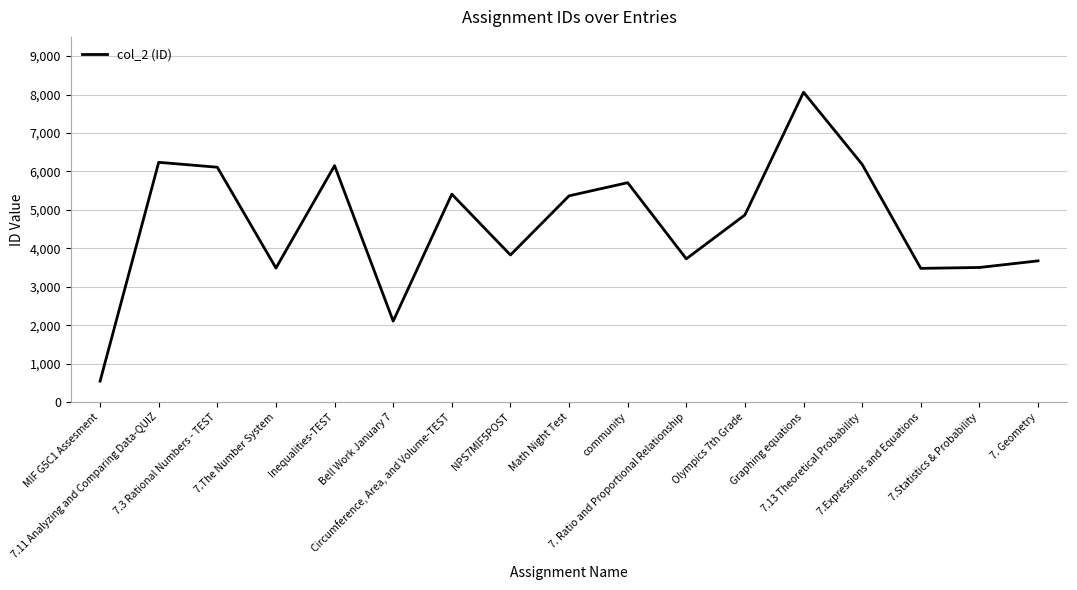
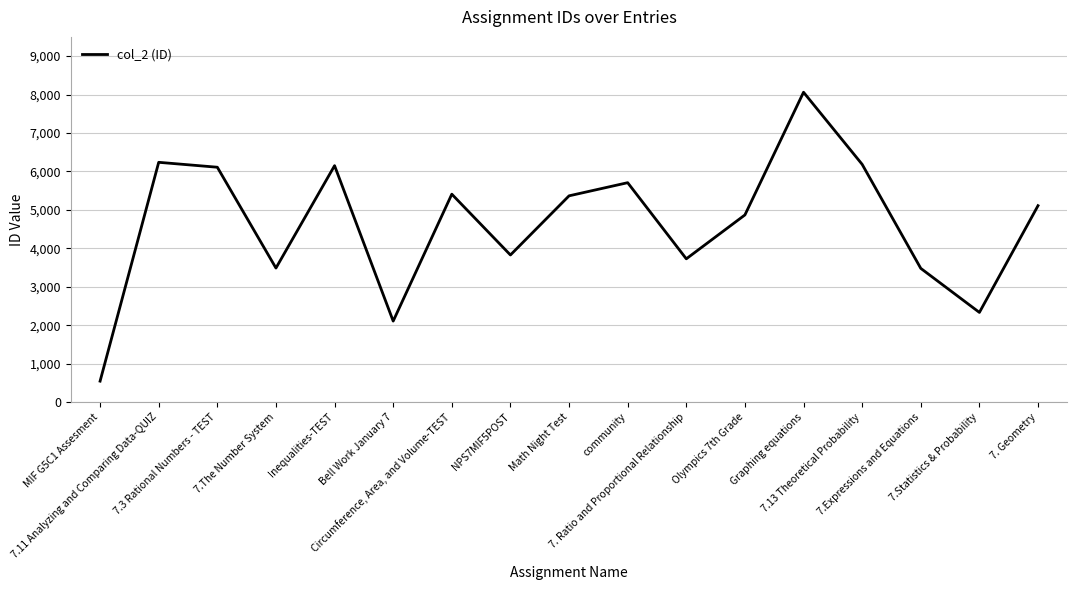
7.Statistics & Probability: 3,500 -> 2,300
7. Geometry: 3,700 -> 5,100
